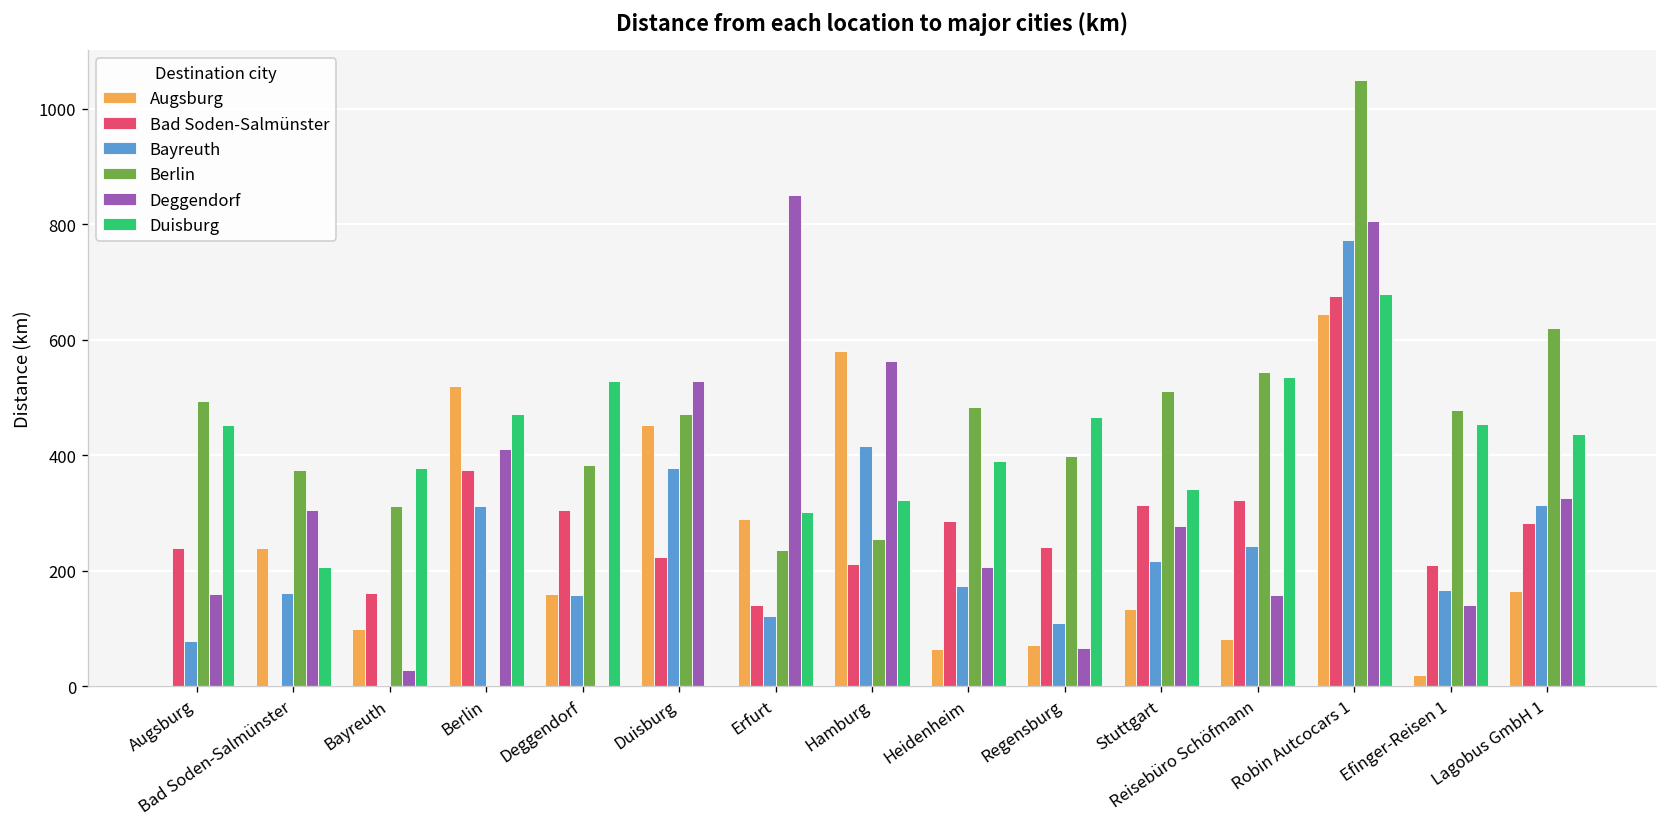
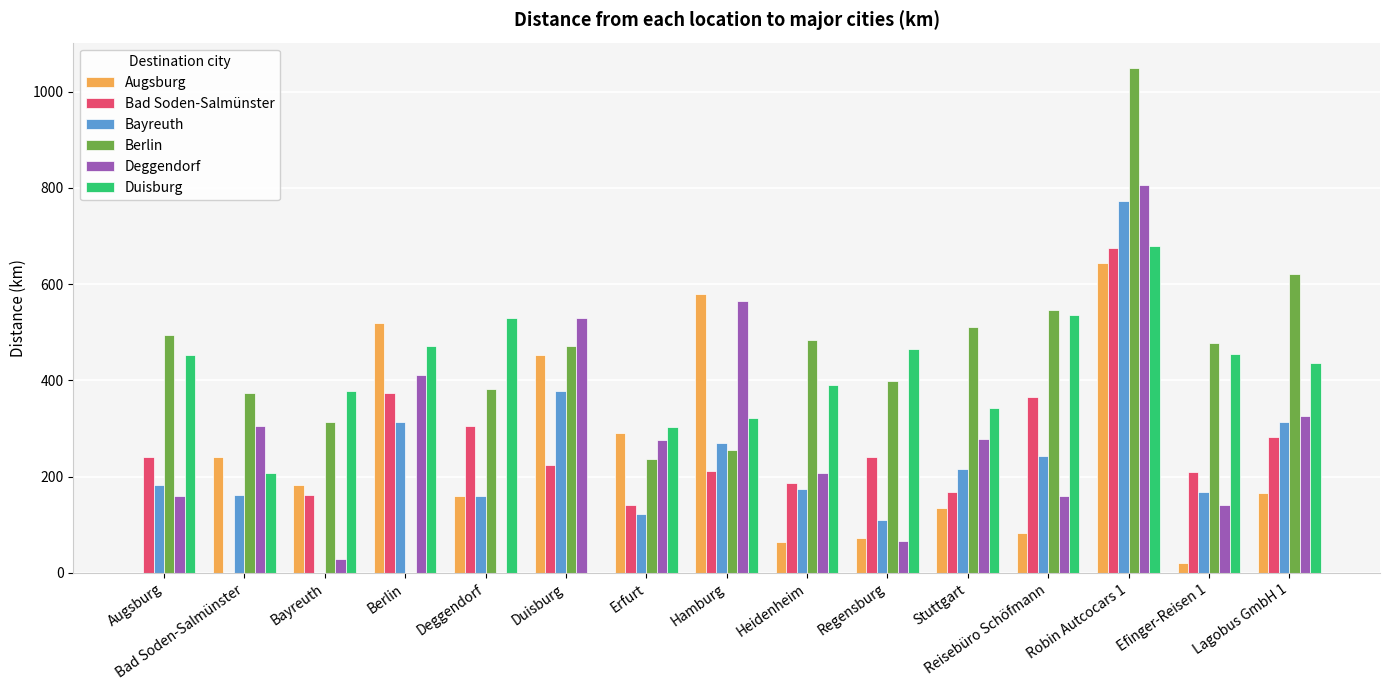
Bayreuth, Augsburg: 80 -> 180
Augsburg, Bayreuth: 100 -> 180
Deggendorf, Erfurt: 850 -> 280
Bayreuth, Hamburg: 420 -> 270
Bad Soden-Salmünster, Heidenheim: 290 -> 190
Bad Soden-Salmünster, Stuttgart: 310 -> 170
Bad Soden-Salmünster, Reisebüro Schöfmann: 320 -> 370
